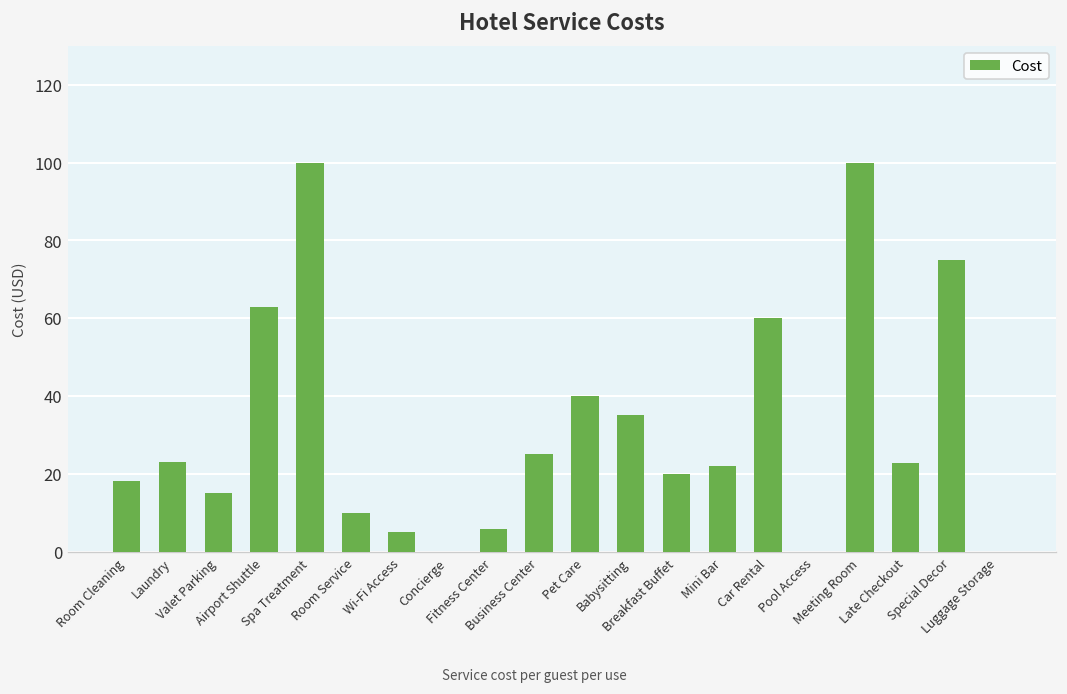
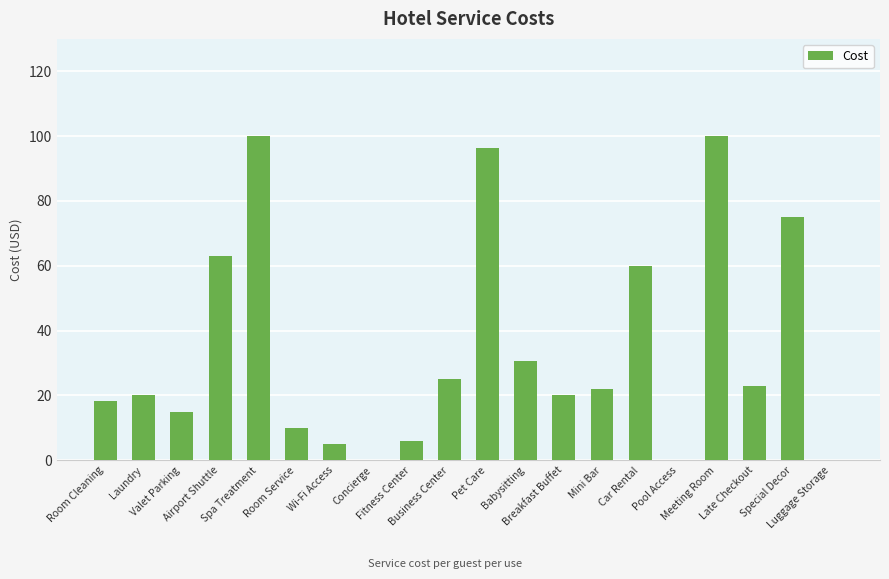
Laundry: 23 -> 20
Pet Care: 40 -> 96
Babysitting: 35 -> 31
